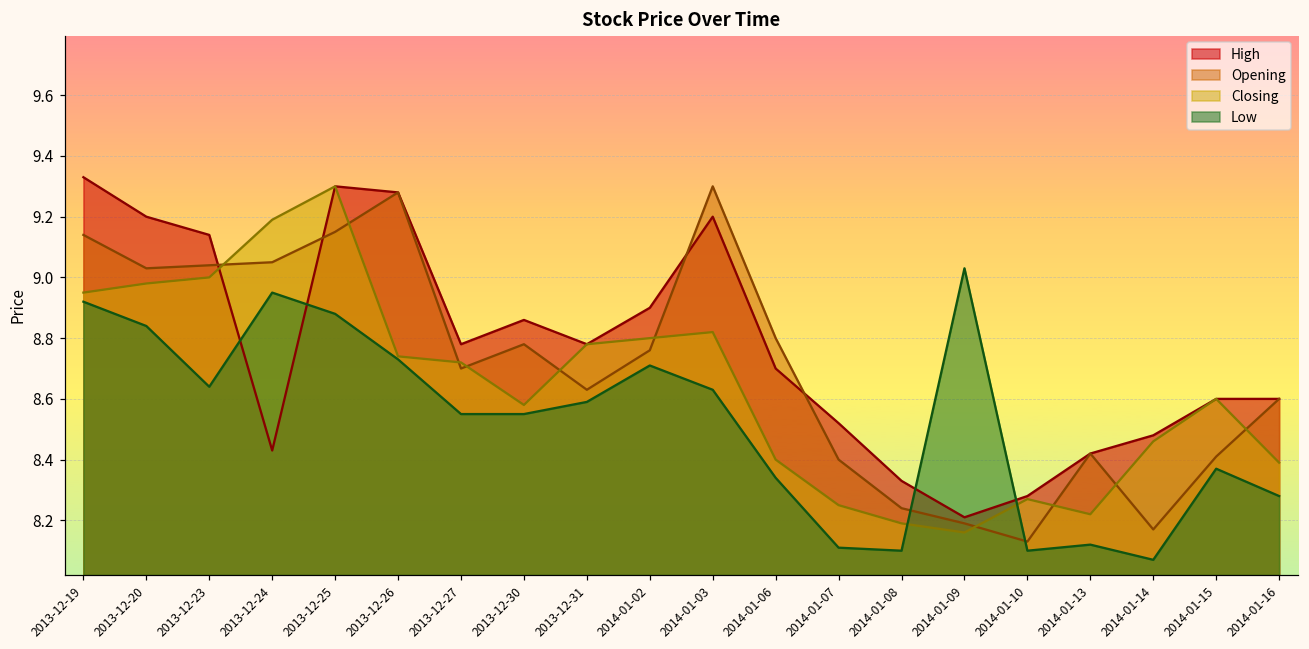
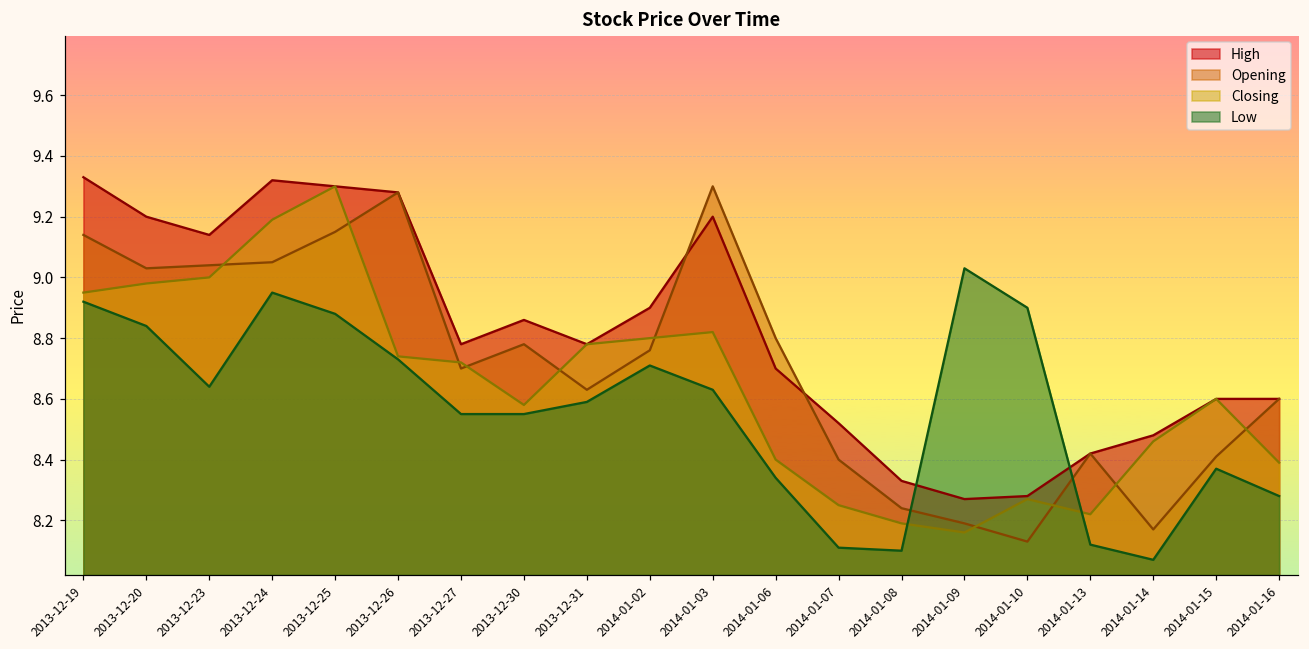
High, 2013-12-24: 8.43 -> 9.32
High, 2014-01-09: 8.21 -> 8.27
Low, 2014-01-10: 8.1 -> 8.9
